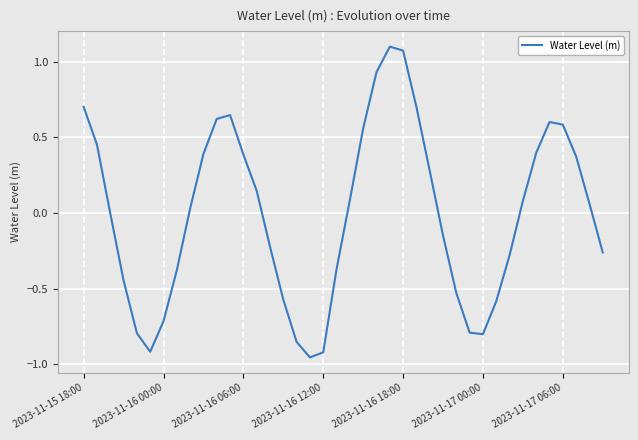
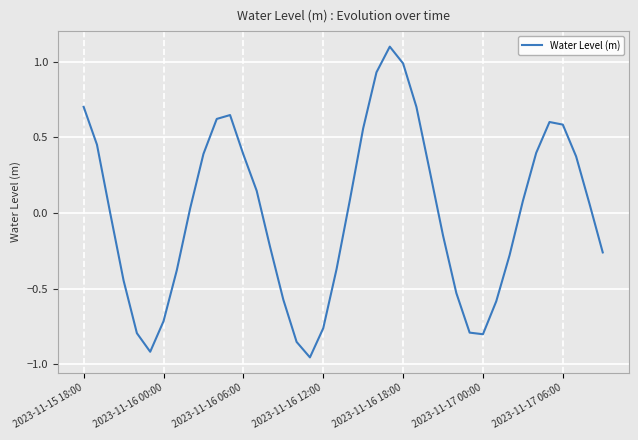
2023-11-16 12:00: -0.92 -> -0.76
2023-11-16 18:00: 1.07 -> 0.99
